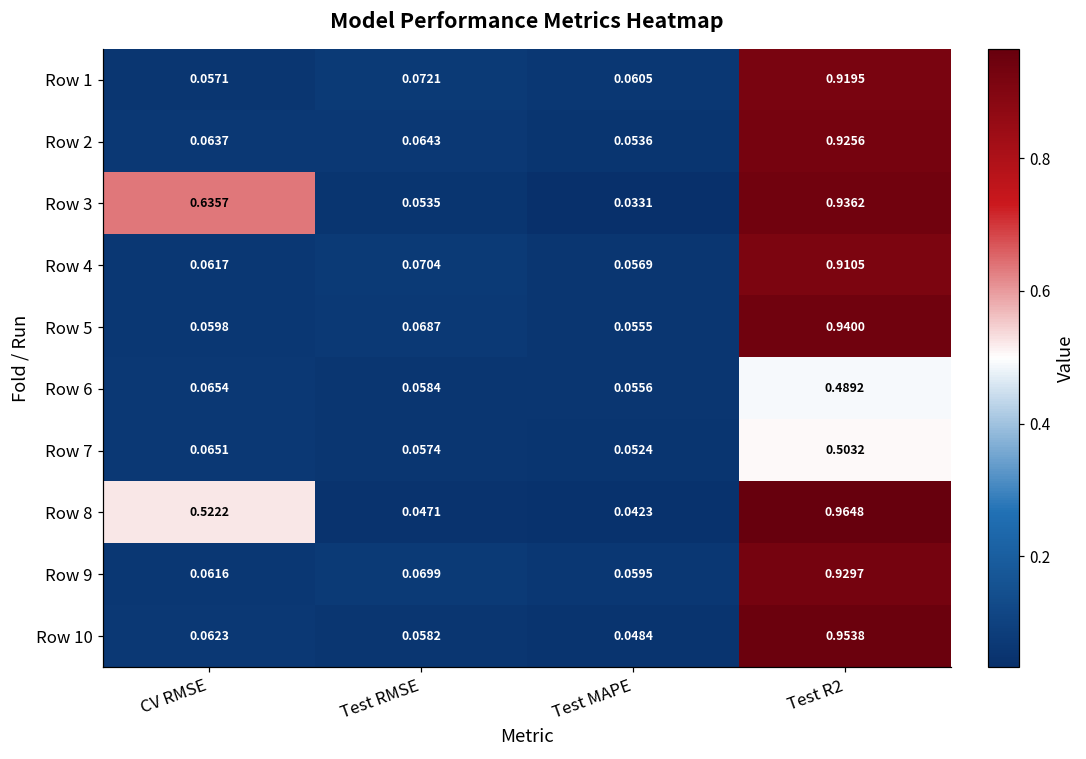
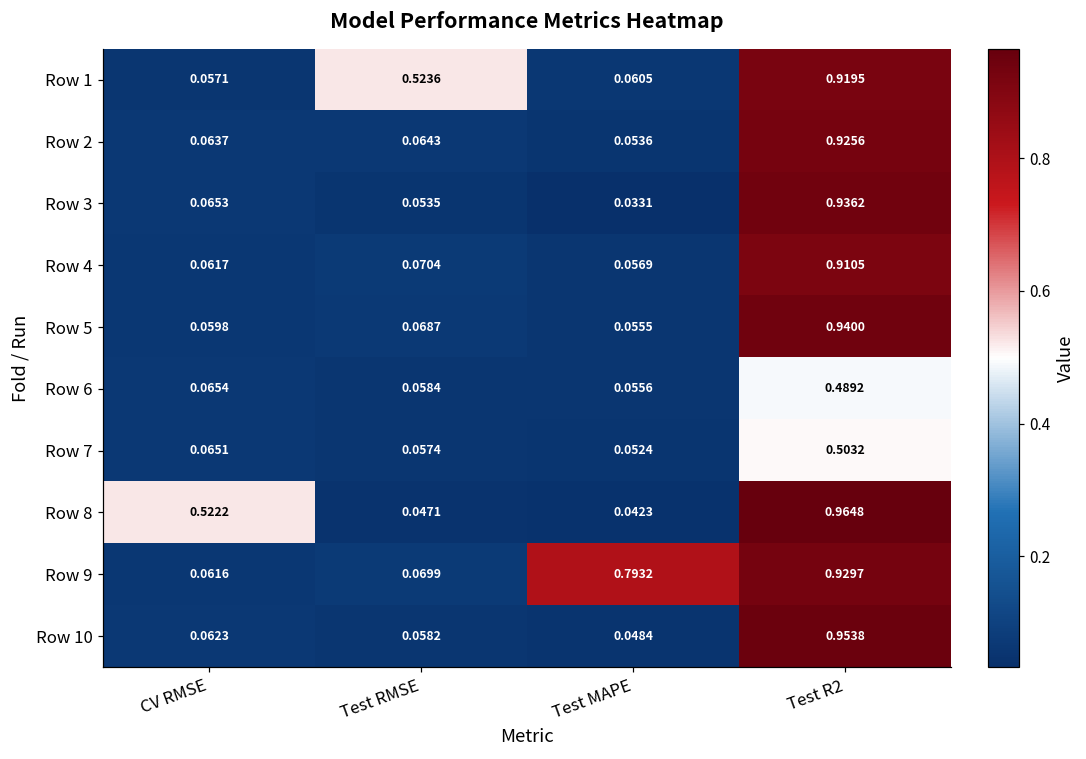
Row 1, Test RMSE: 0.0721 -> 0.5236
Row 3, CV RMSE: 0.6357 -> 0.0653
Row 9, Test MAPE: 0.0595 -> 0.7932
